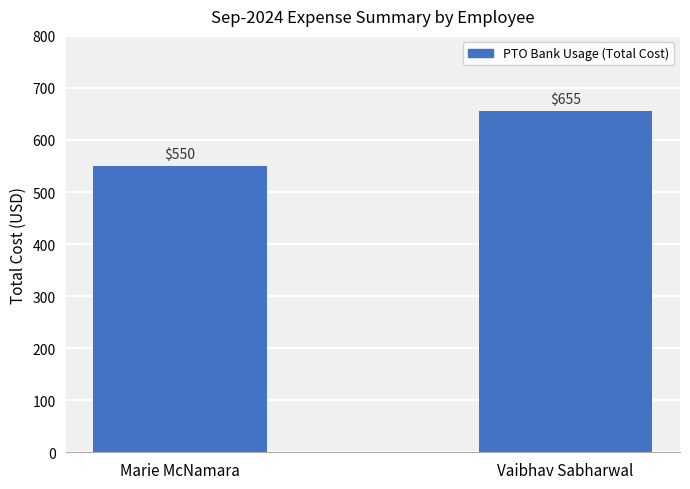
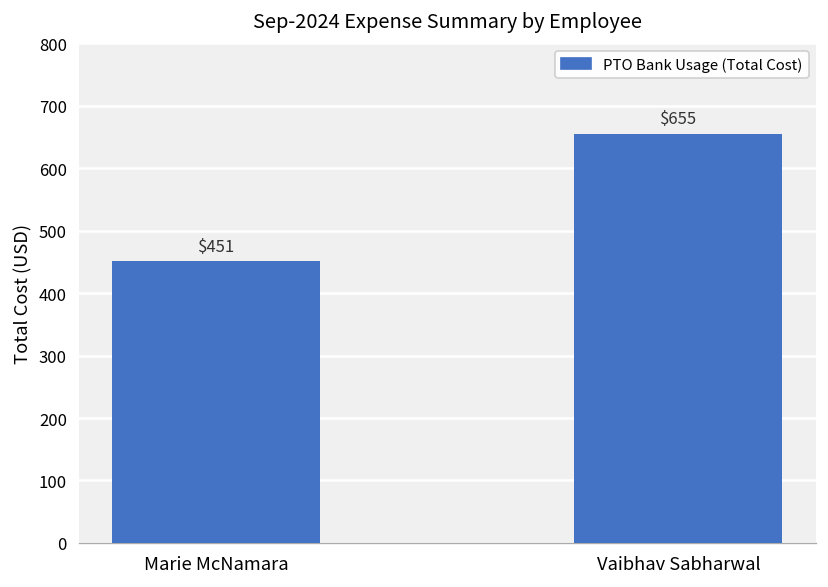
Marie McNamara: $550 -> $451
